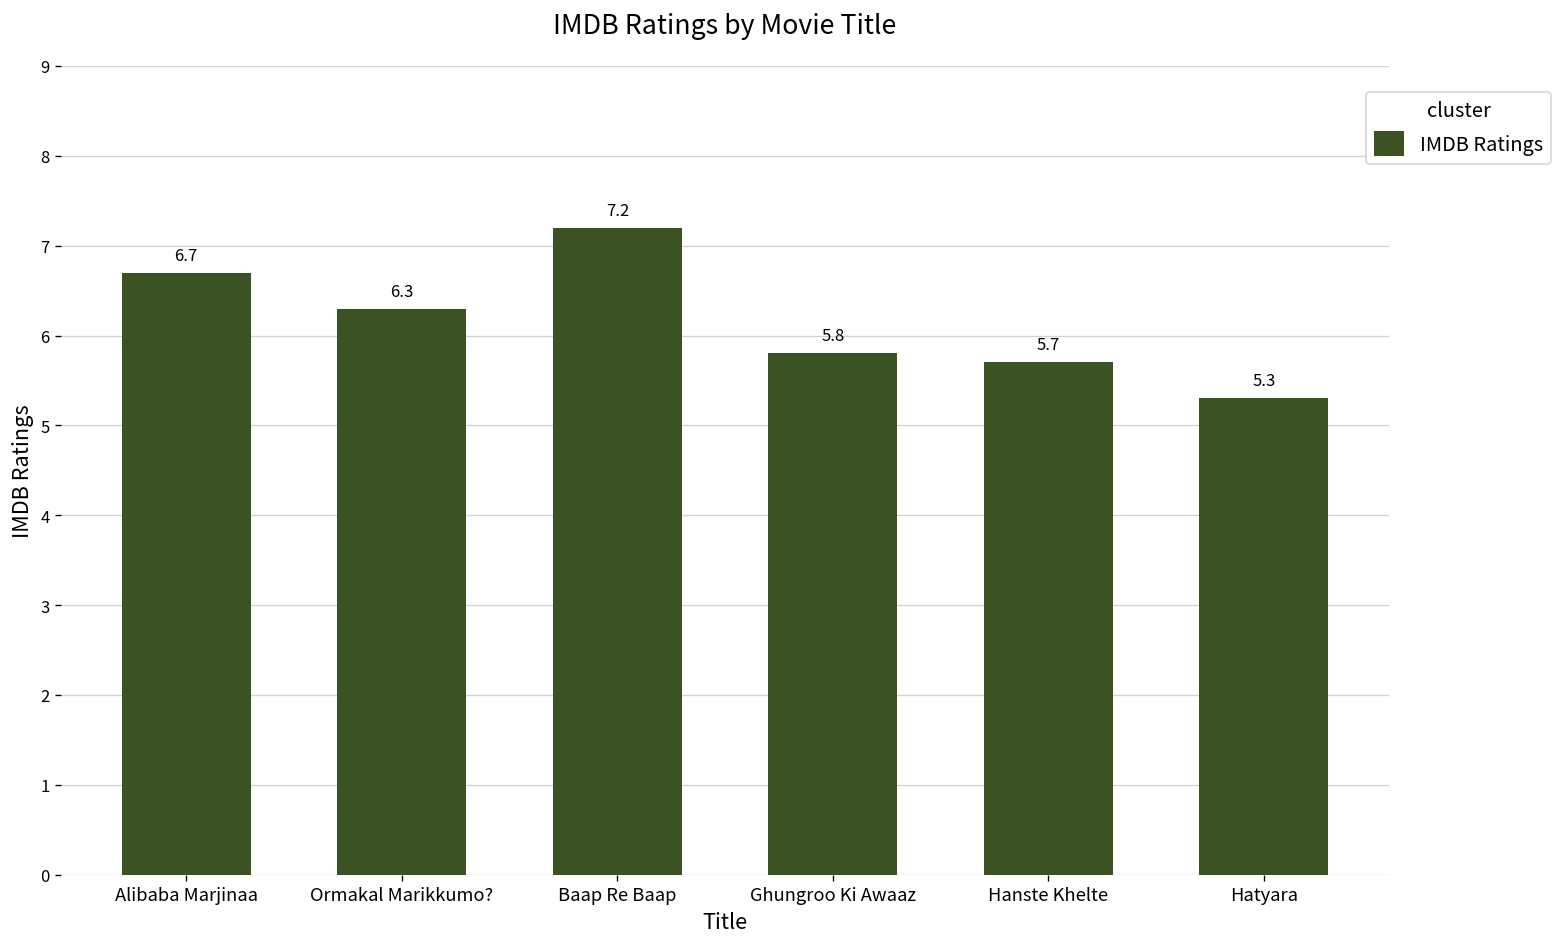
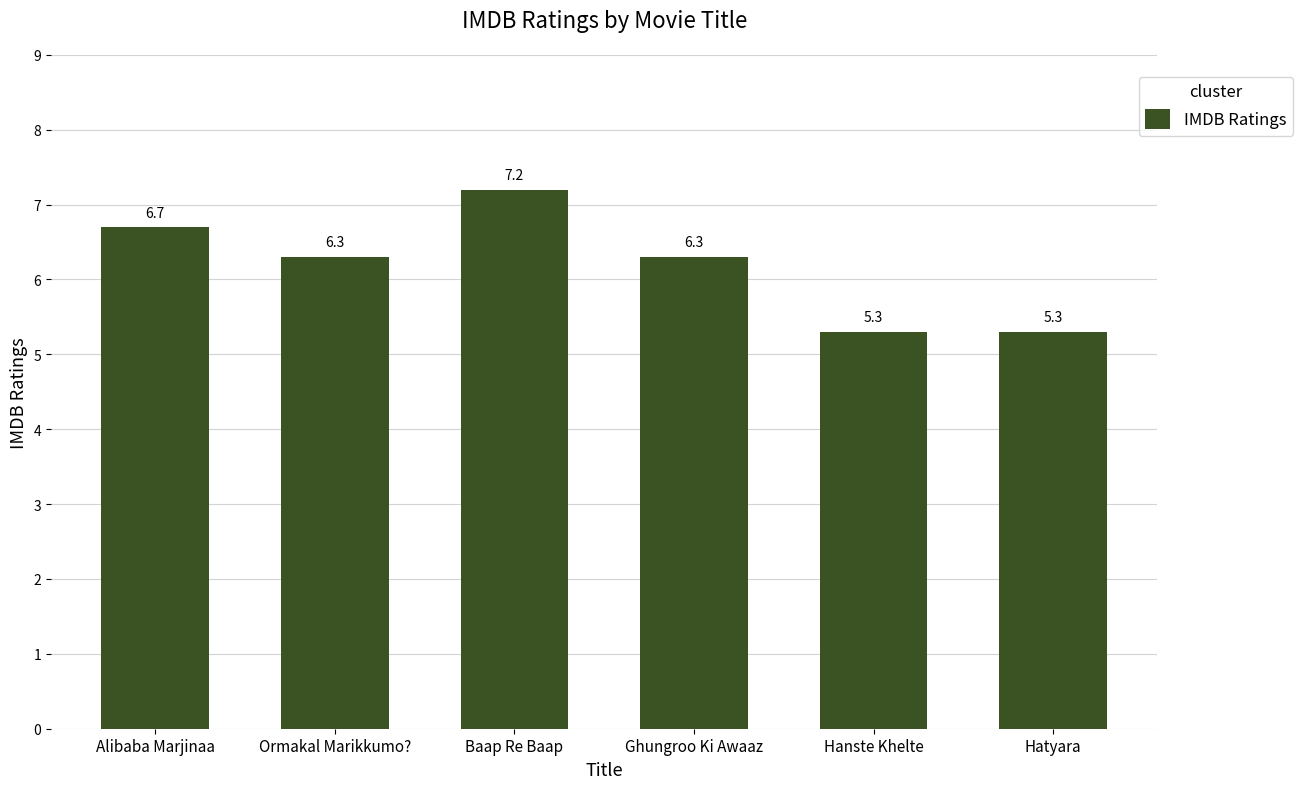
Ghungroo Ki Awaaz: 5.8 -> 6.3
Hanste Khelte: 5.7 -> 5.3
